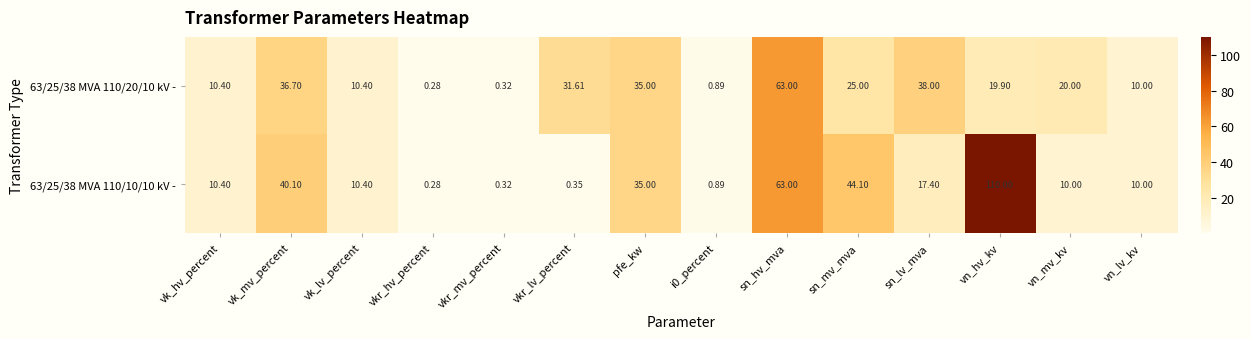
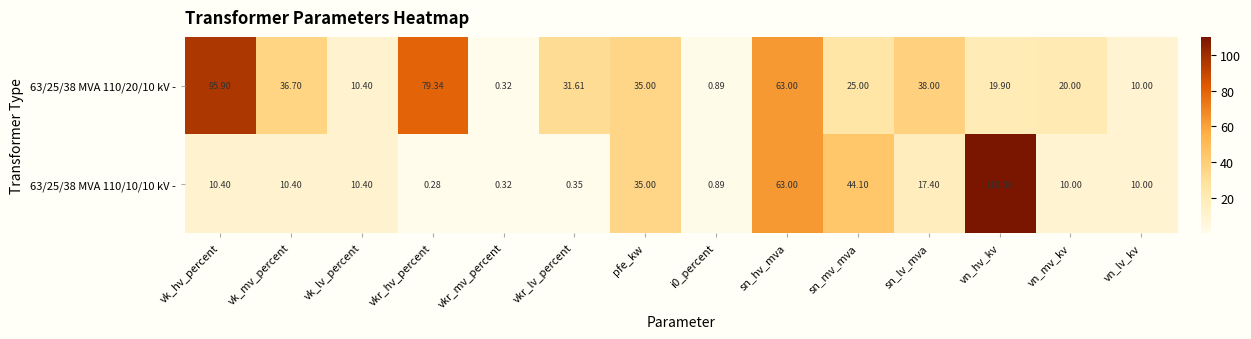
63/25/38 MVA 110/20/10 kV -, vk_hv_percent: 10.40 -> 95.90
63/25/38 MVA 110/20/10 kV -, vkr_hv_percent: 0.28 -> 79.34
63/25/38 MVA 110/10/10 kV -, vk_mv_percent: 40.10 -> 10.40
